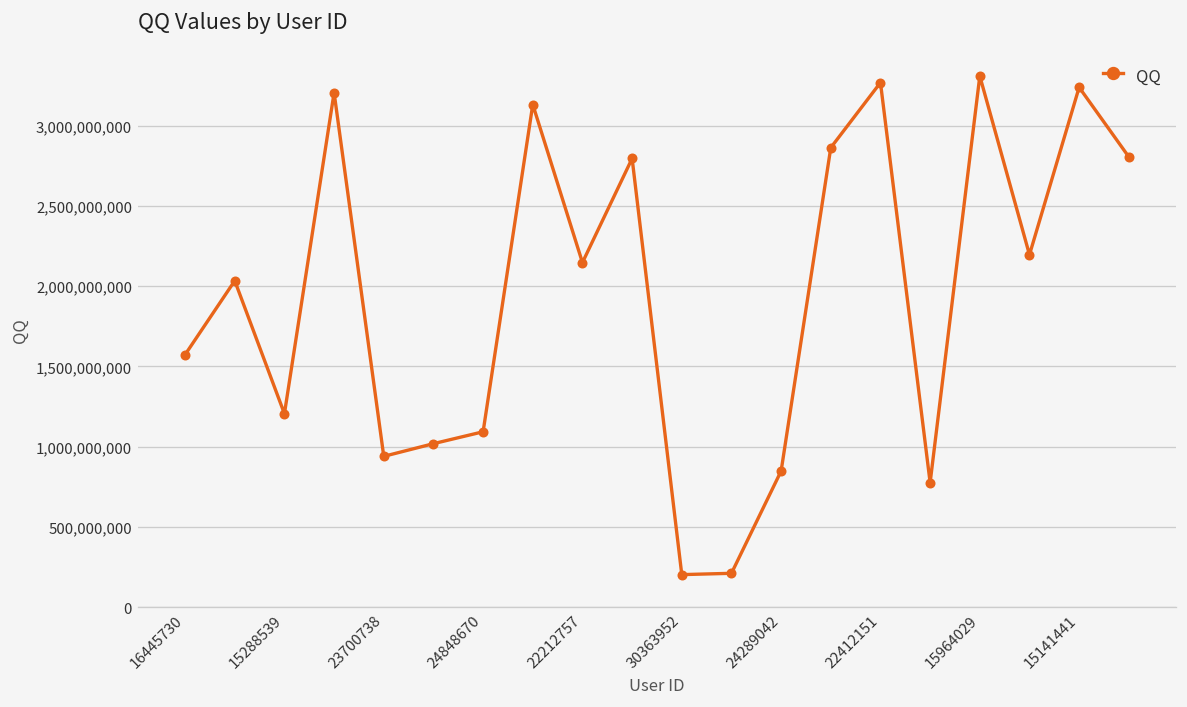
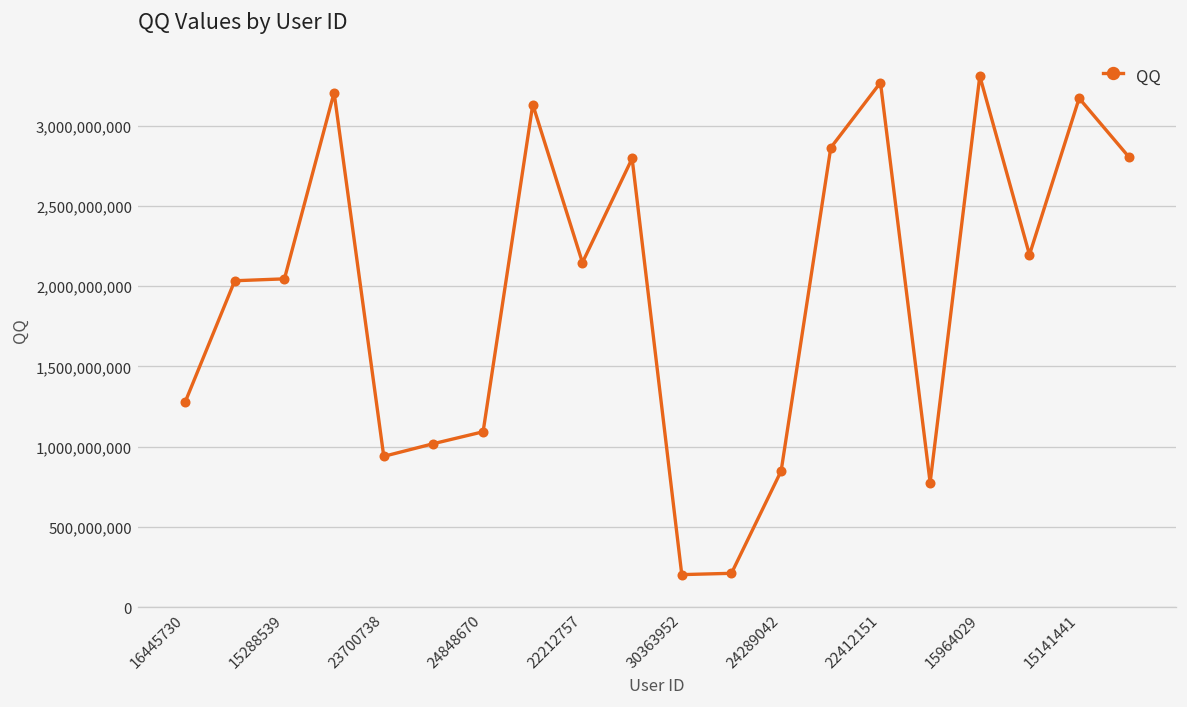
16445730: 1,570,000,000 -> 1,280,000,000
15288539: 1,210,000,000 -> 2,050,000,000
15141441: 3,240,000,000 -> 3,170,000,000
